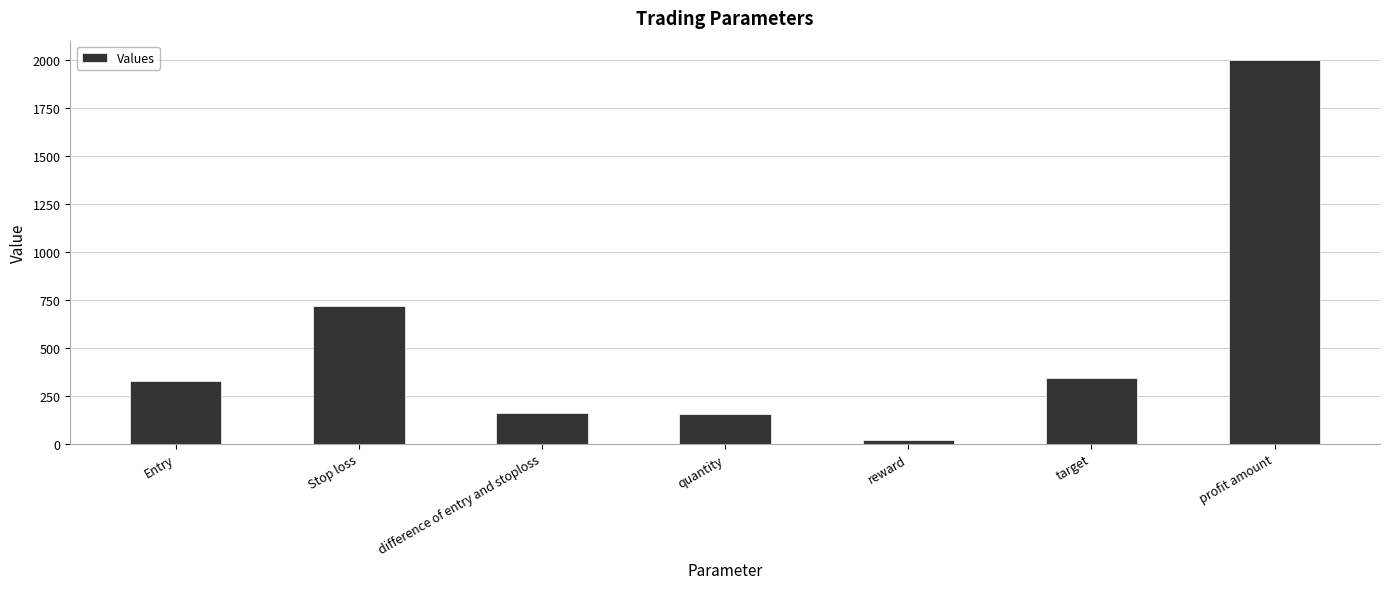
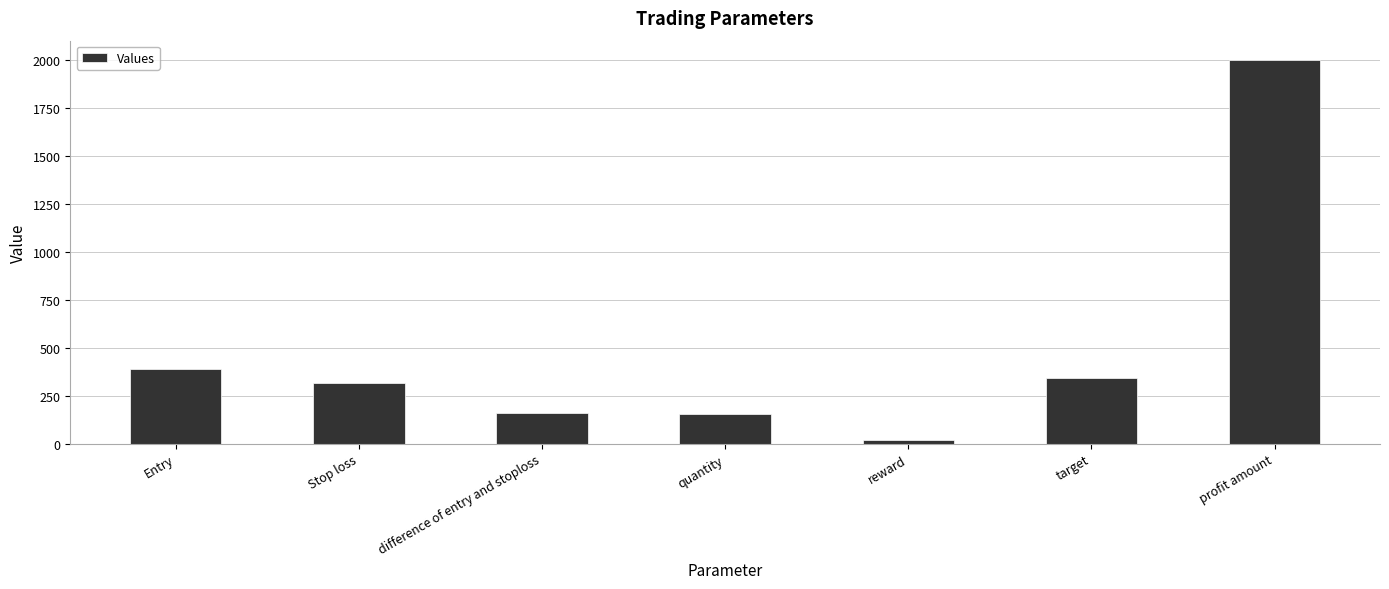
Entry: 330 -> 390
Stop loss: 720 -> 320
